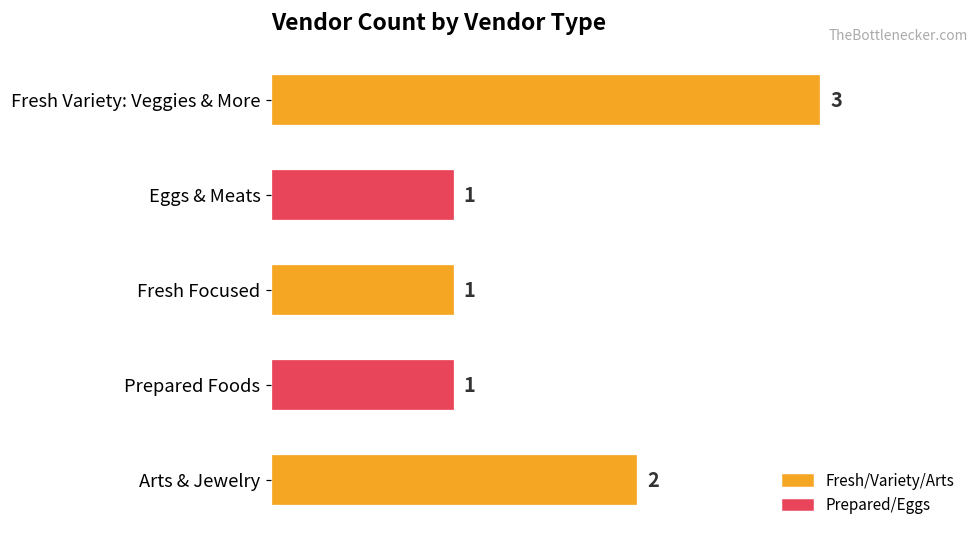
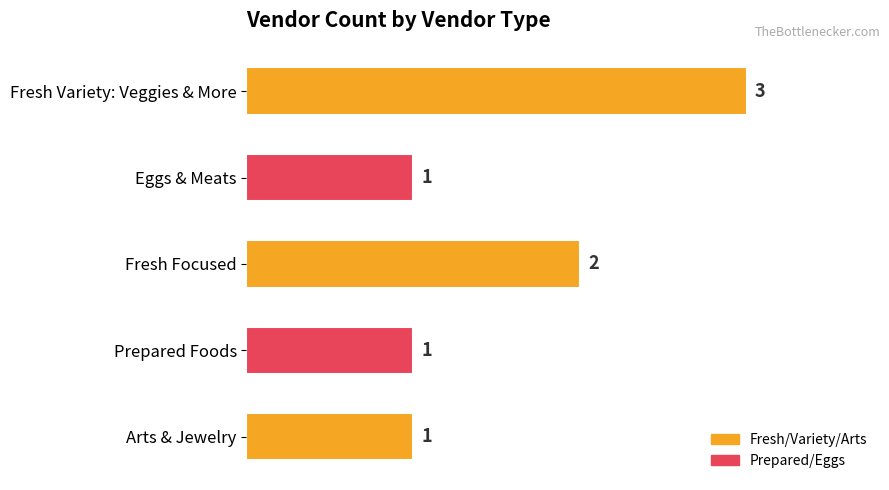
Fresh Focused: 1 -> 2
Arts & Jewelry: 2 -> 1
